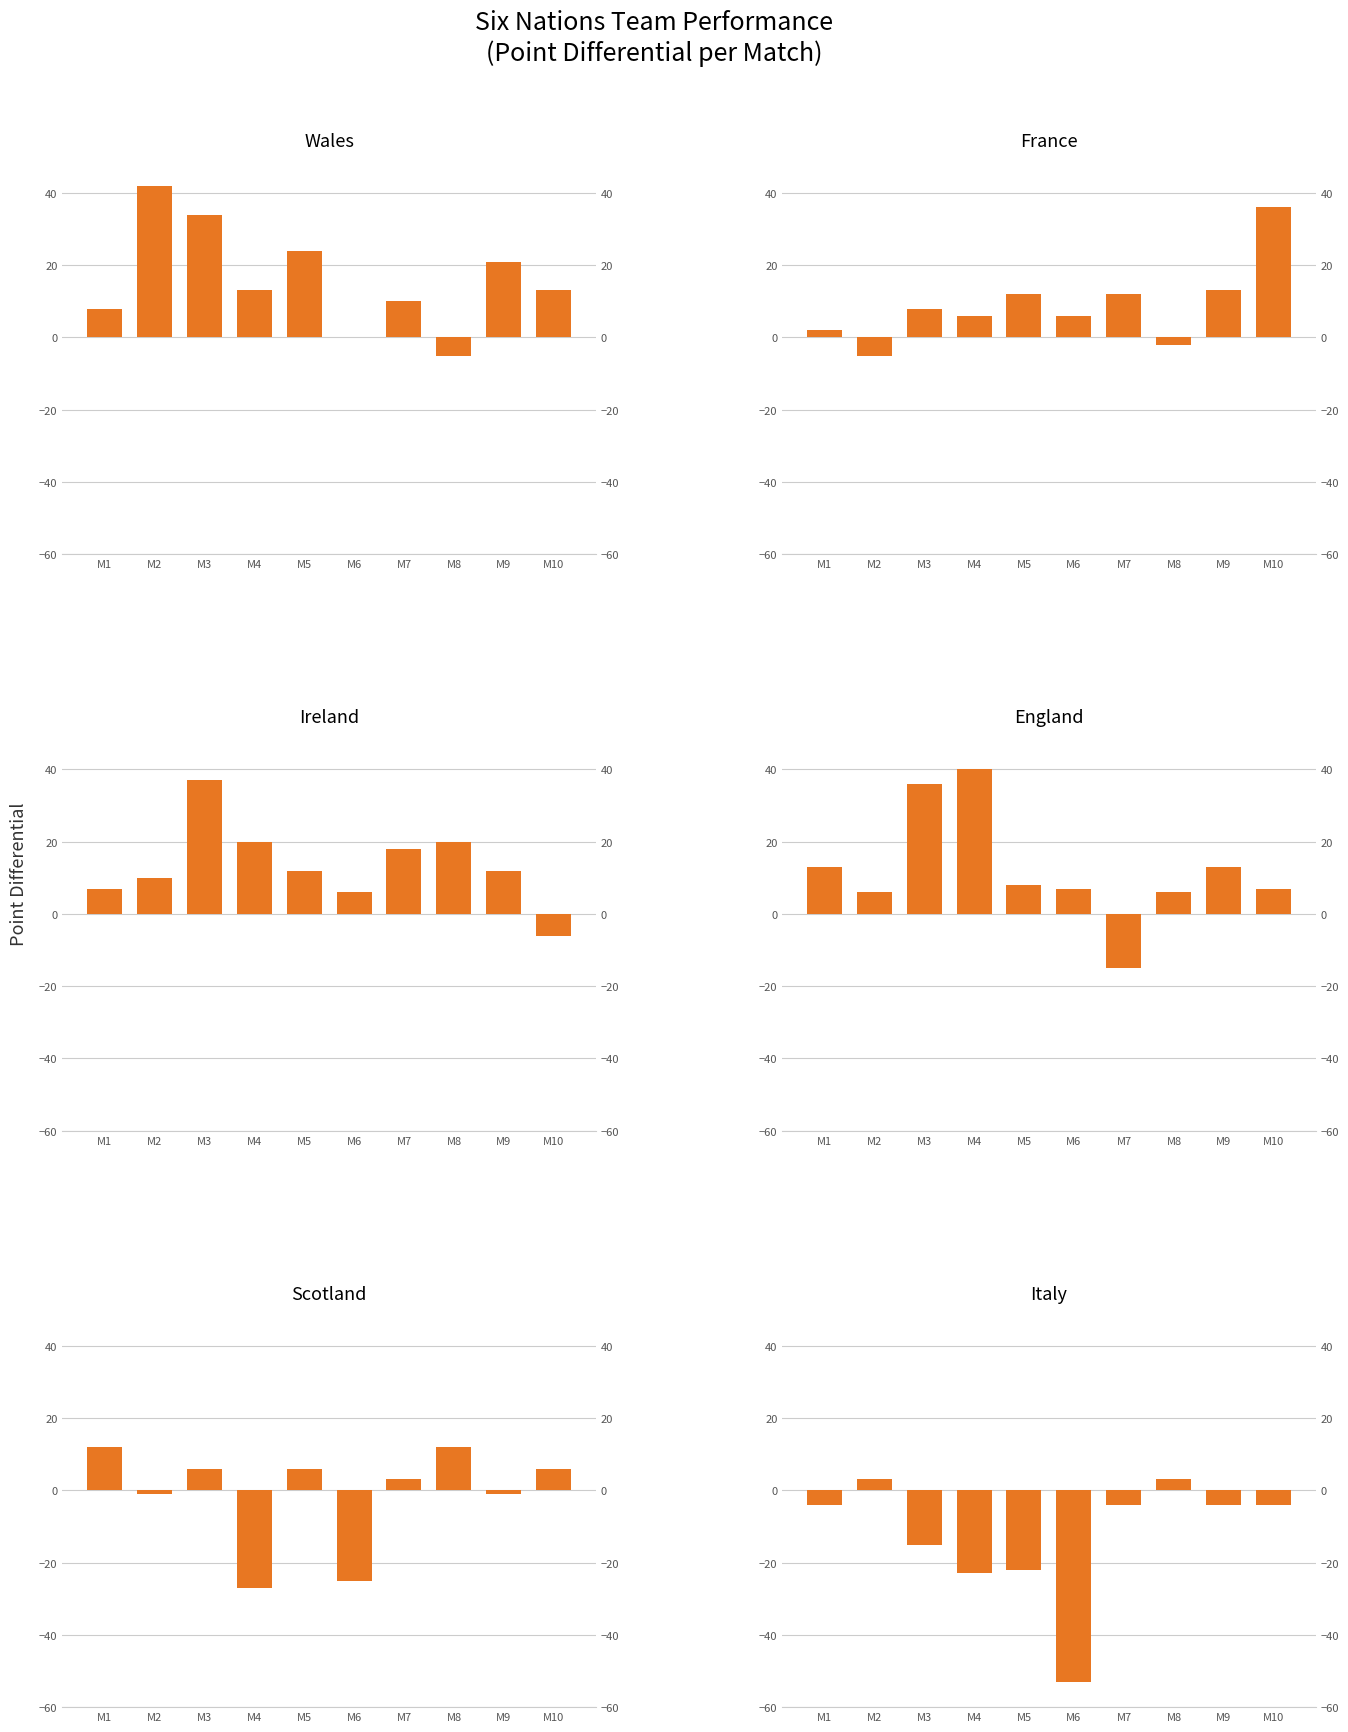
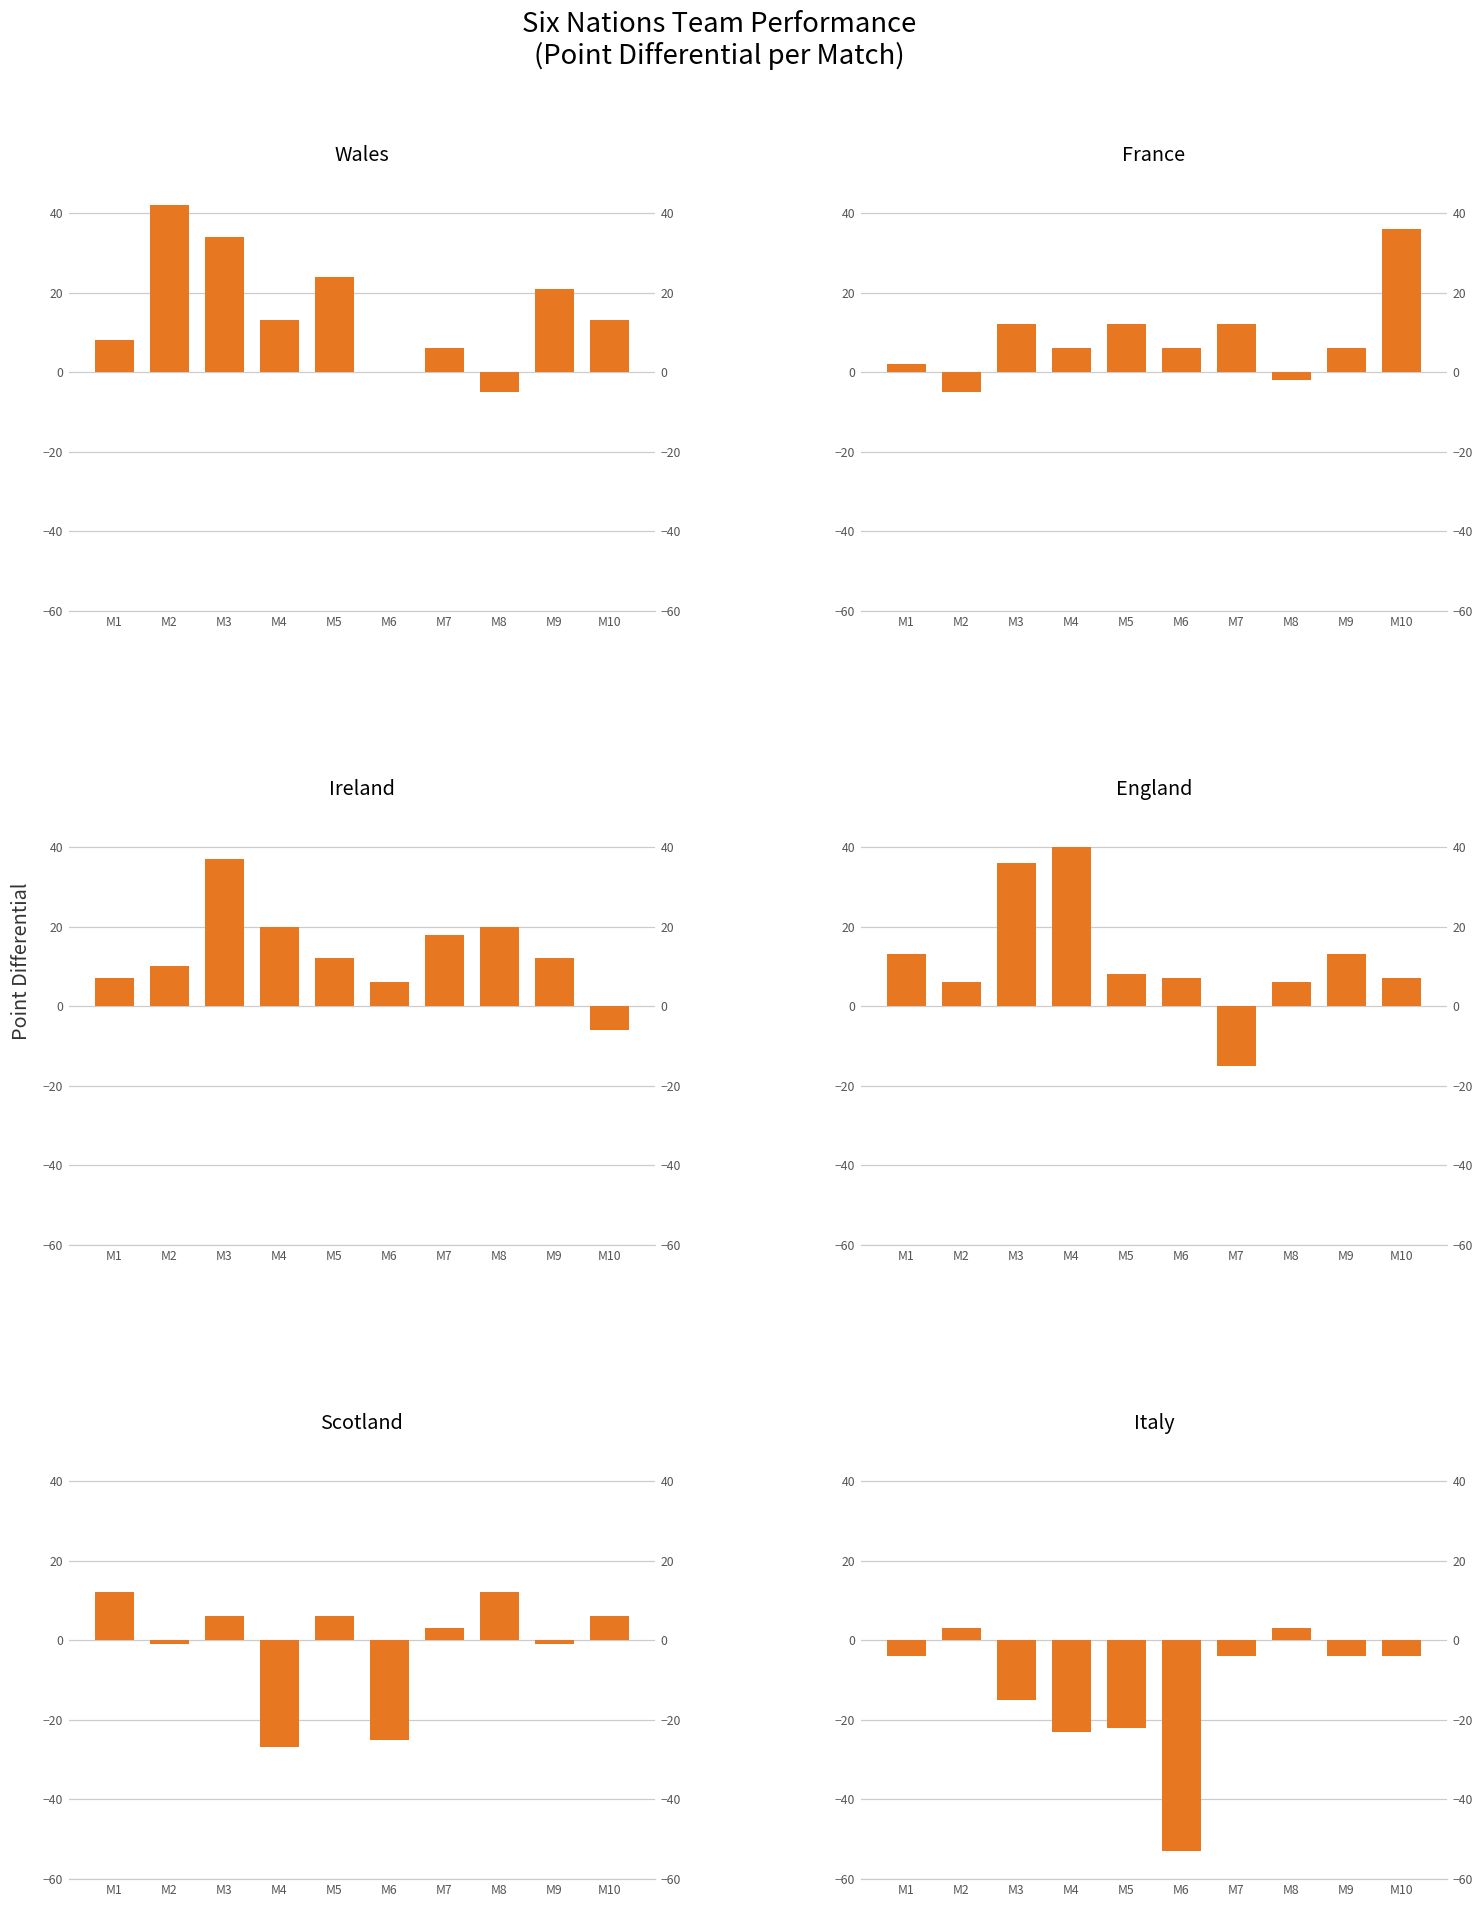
Wales, M7: 10 -> 6
France, M3: 8 -> 12
France, M9: 13 -> 6
